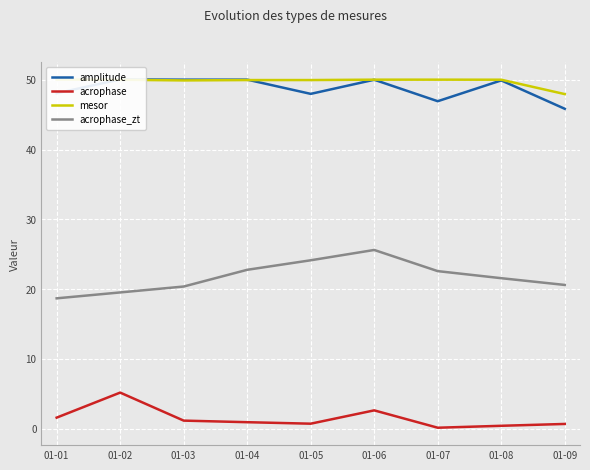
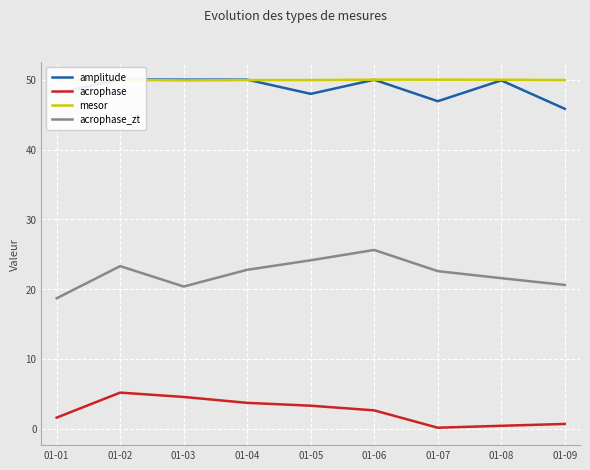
acrophase_zt, 01-02: 20 -> 23
acrophase, 01-03: 1 -> 5
acrophase, 01-04: 1 -> 4
acrophase, 01-05: 1 -> 3
mesor, 01-09: 48 -> 50
